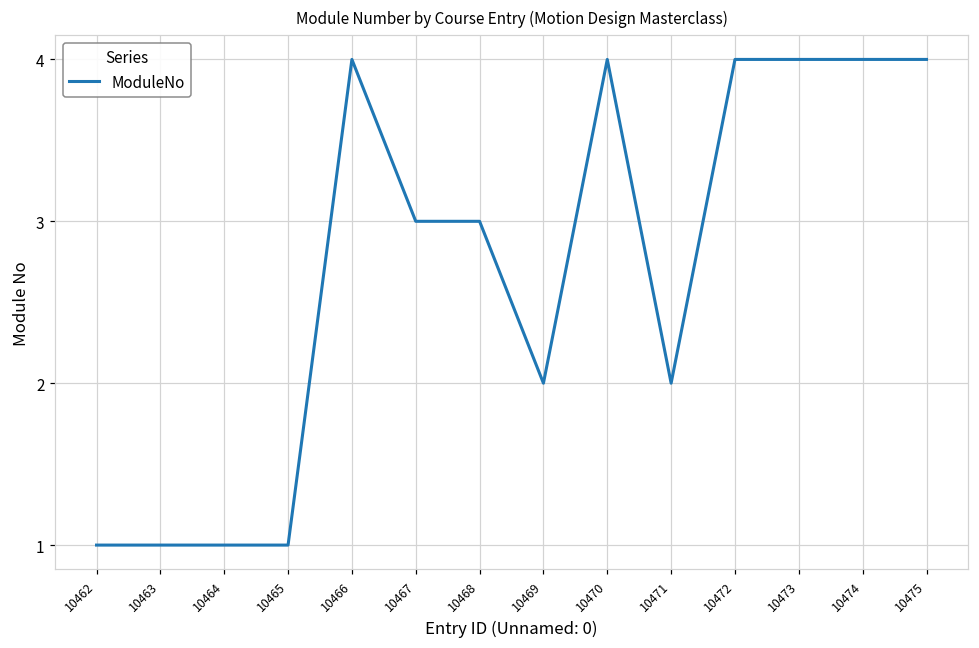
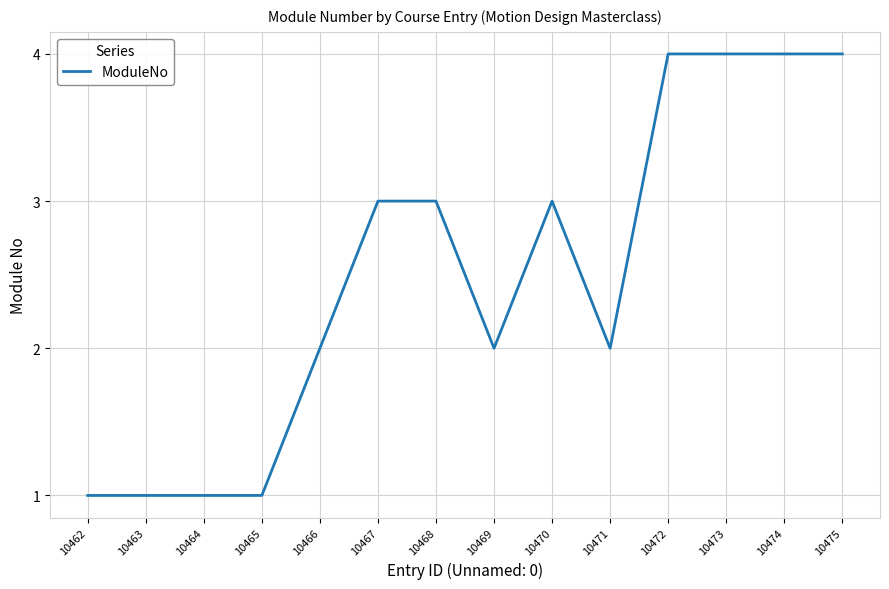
10466: 4 -> 2
10470: 4 -> 3
